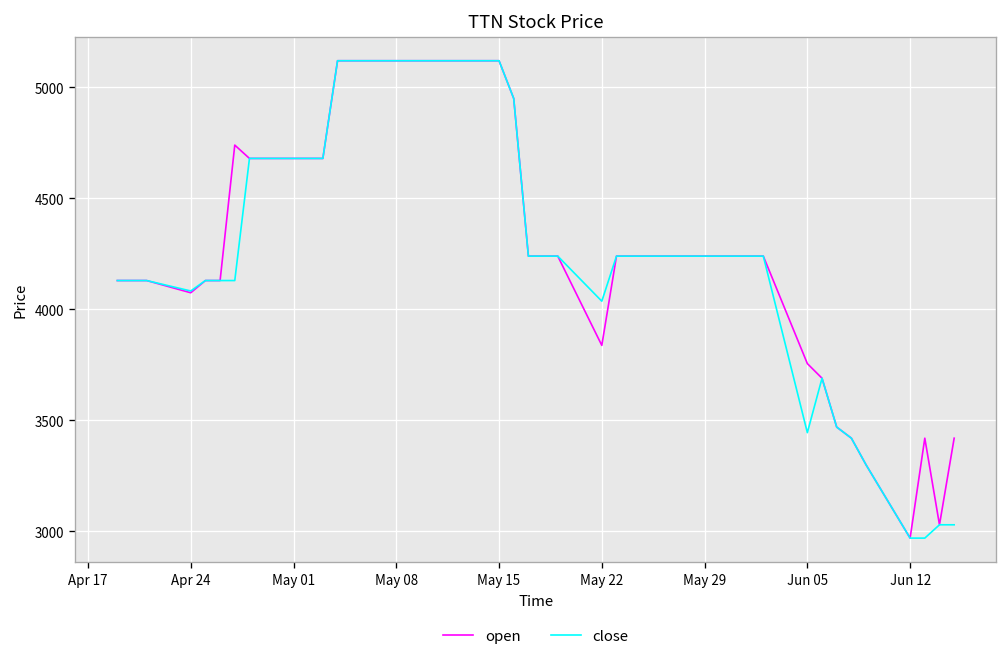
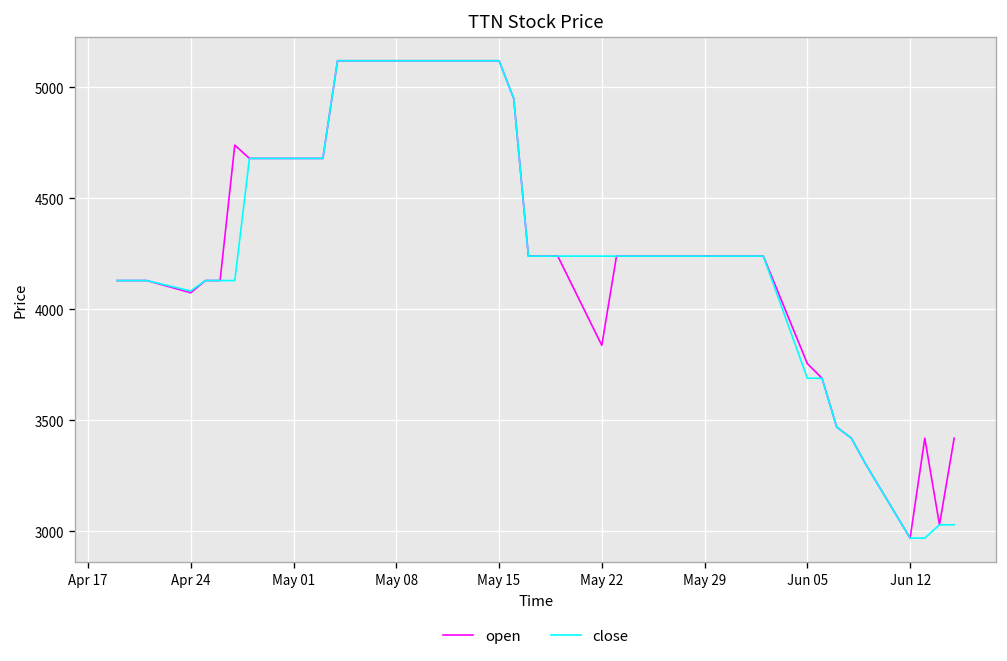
close, May 22: 4040 -> 4240
close, Jun 05: 3450 -> 3690
